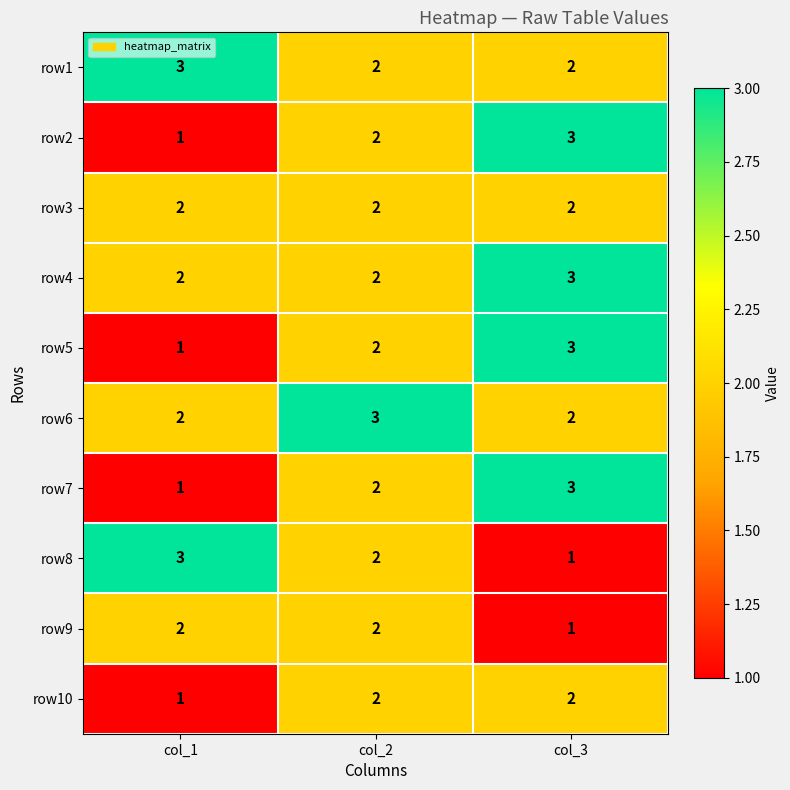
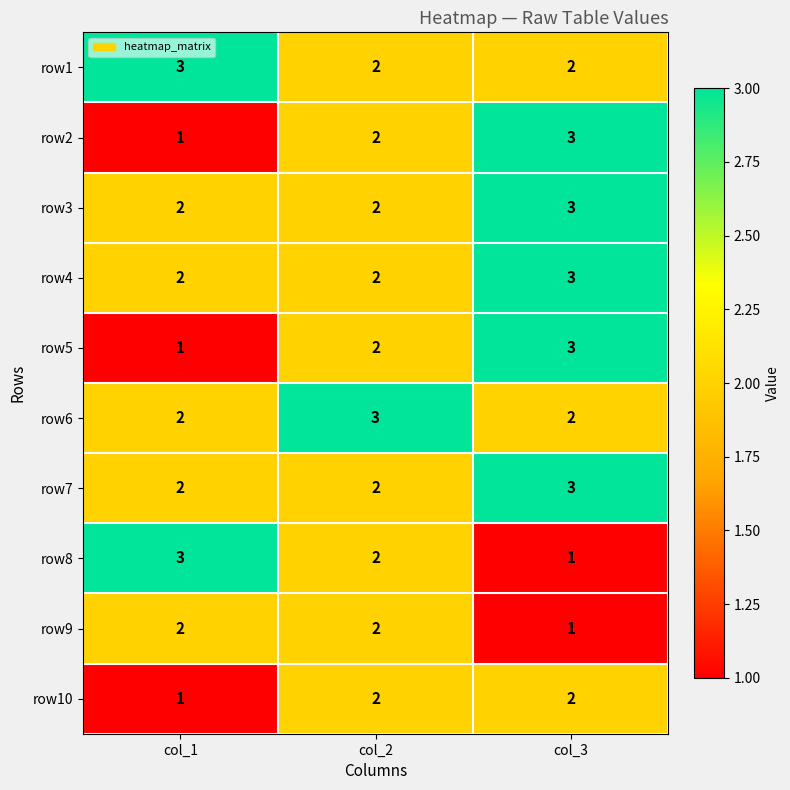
row3, col_3: 2 -> 3
row7, col_1: 1 -> 2
